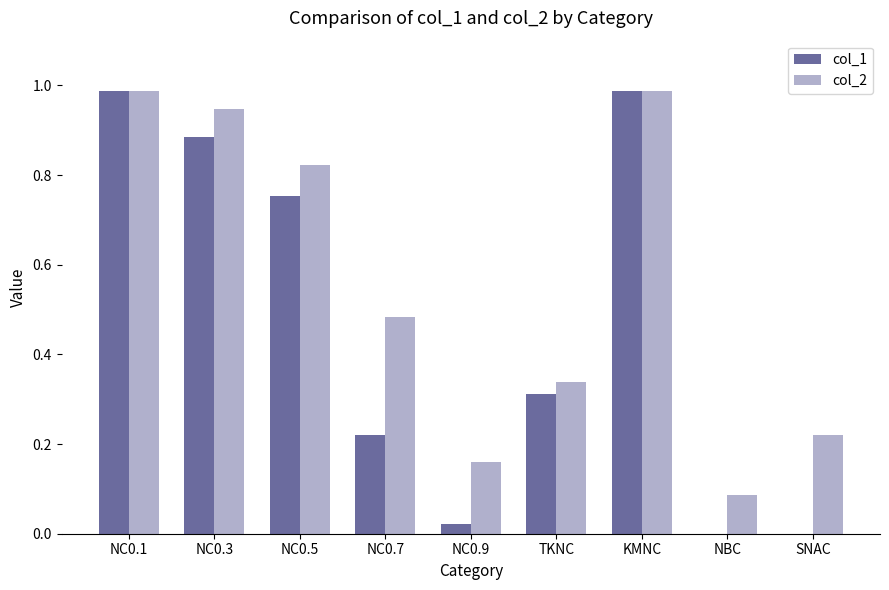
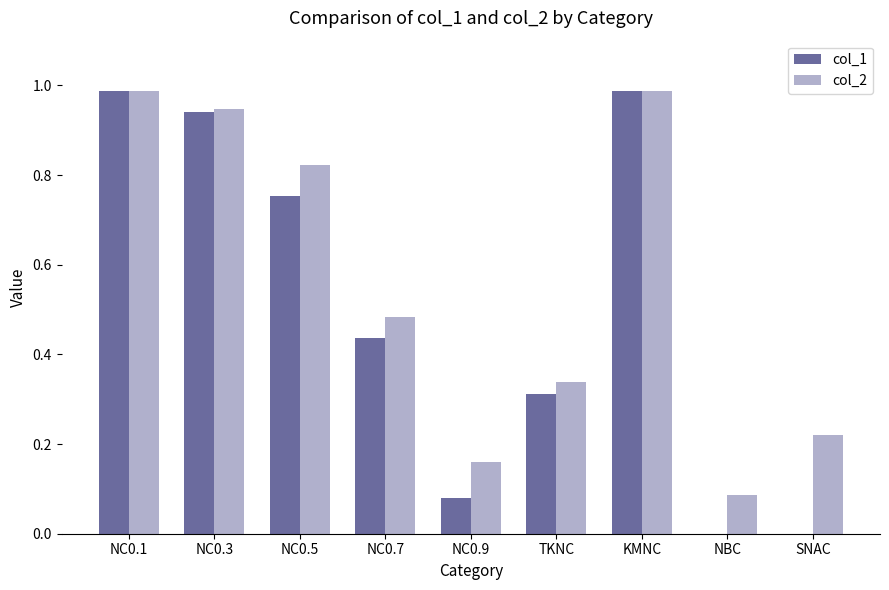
col_1, NC0.3: 0.88 -> 0.94
col_1, NC0.7: 0.22 -> 0.44
col_1, NC0.9: 0.02 -> 0.08
